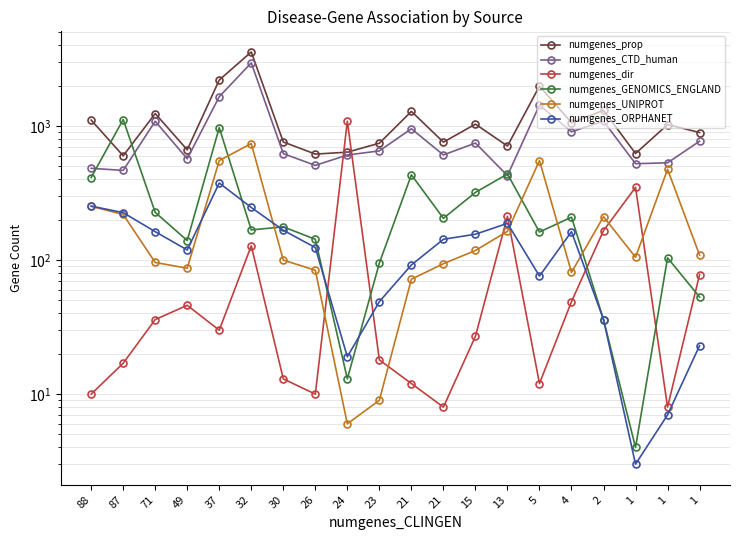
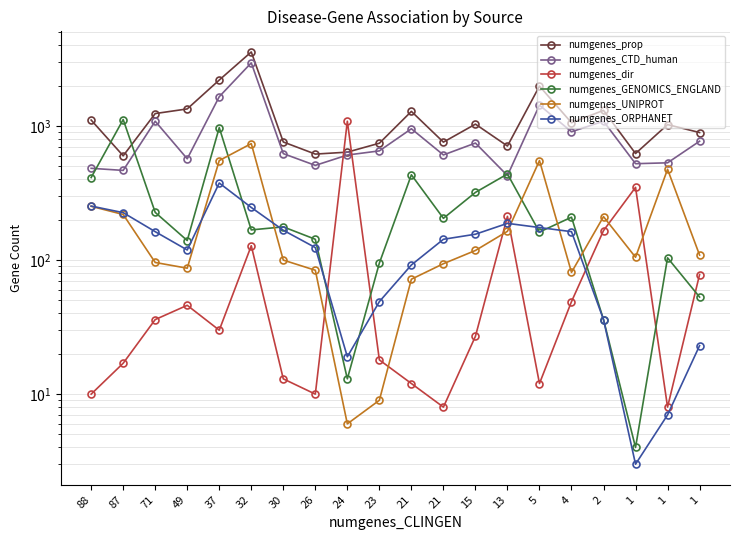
numgenes_prop, 49: 700 -> 1300
numgenes_ORPHANET, 5: 80 -> 180
